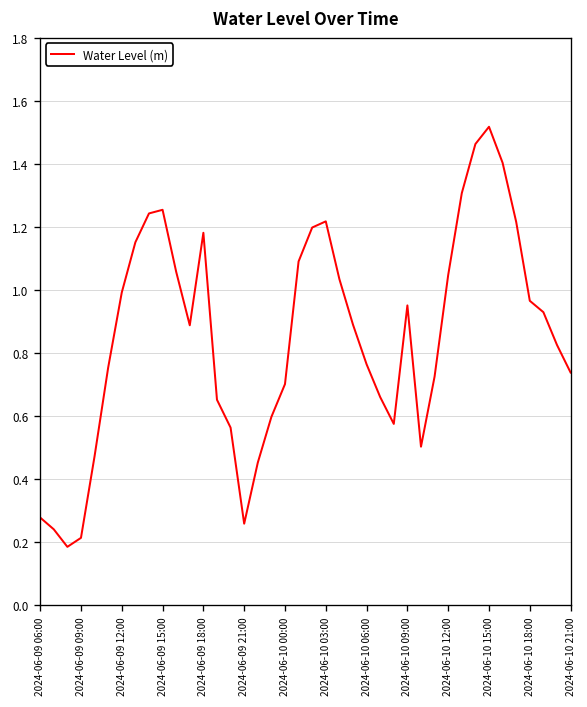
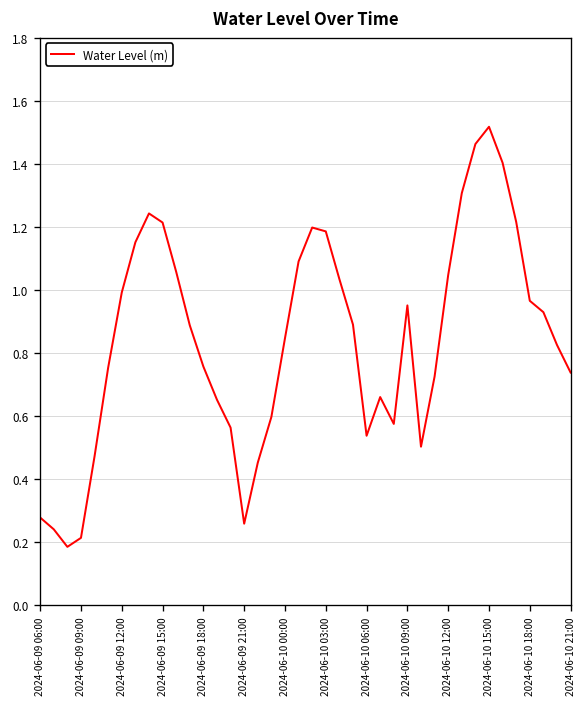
2024-06-09 15:00: 1.25 -> 1.21
2024-06-09 18:00: 1.18 -> 0.76
2024-06-10 00:00: 0.70 -> 0.85
2024-06-10 03:00: 1.22 -> 1.19
2024-06-10 06:00: 0.76 -> 0.54
